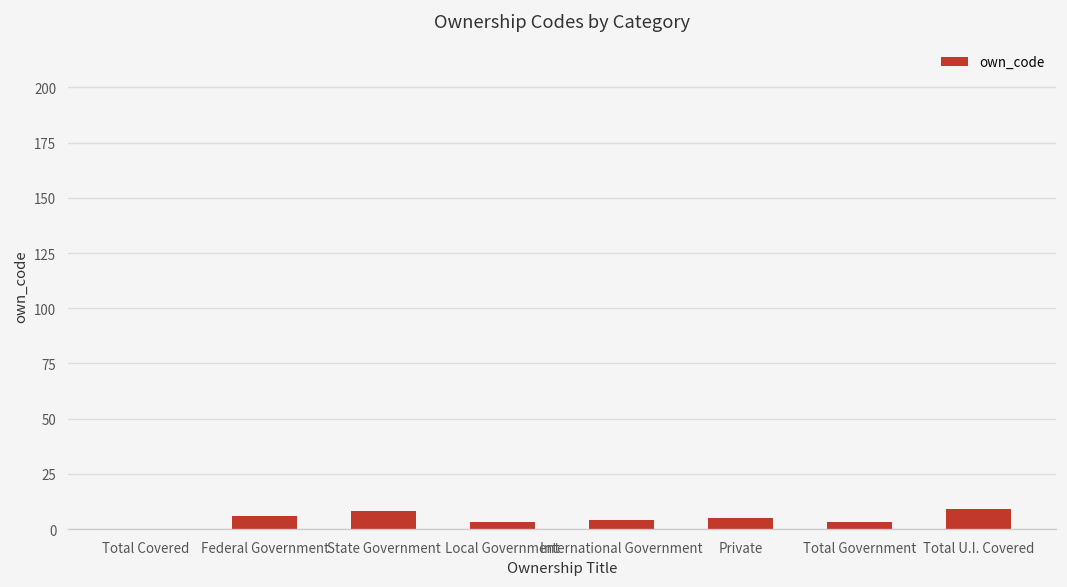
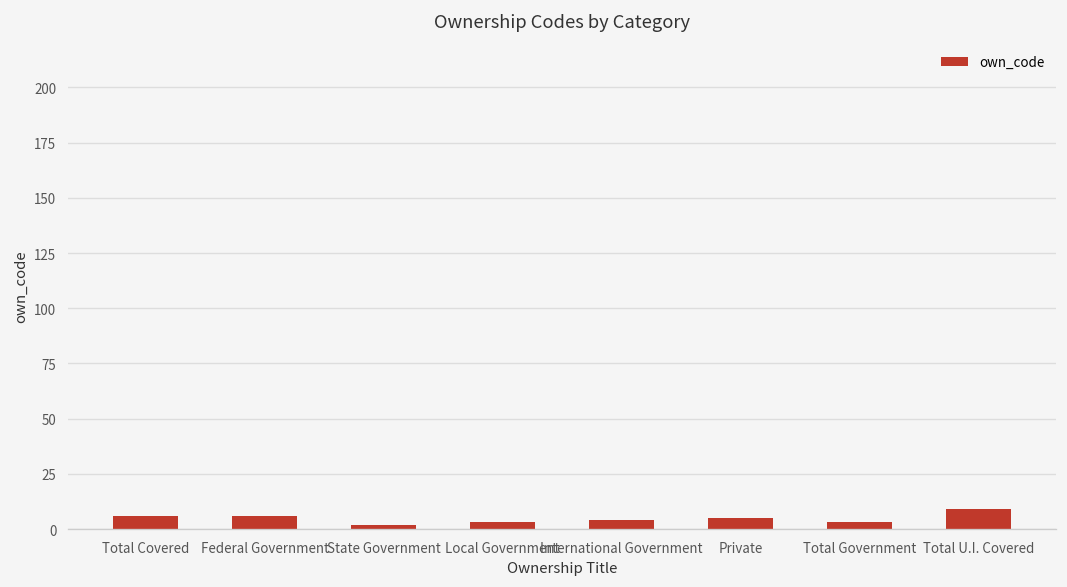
Total Covered: 0 -> 6
State Government: 8 -> 2
